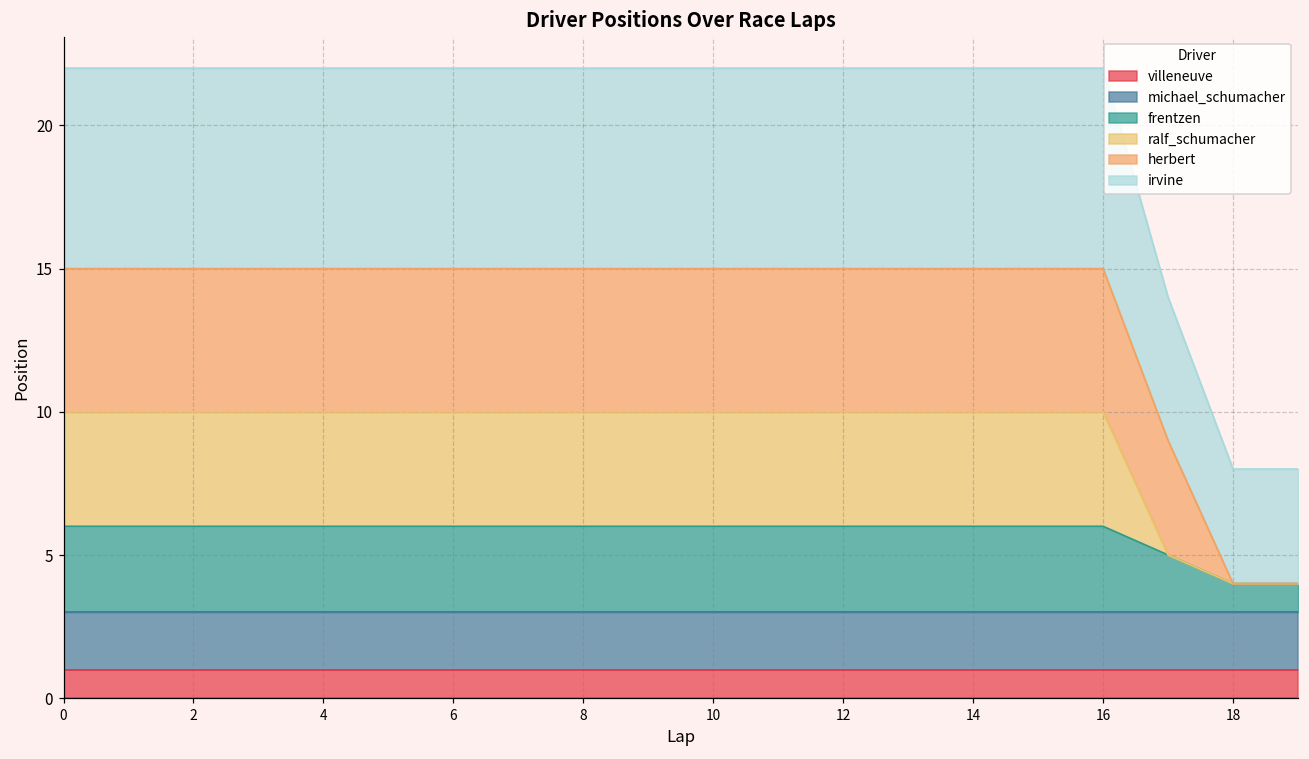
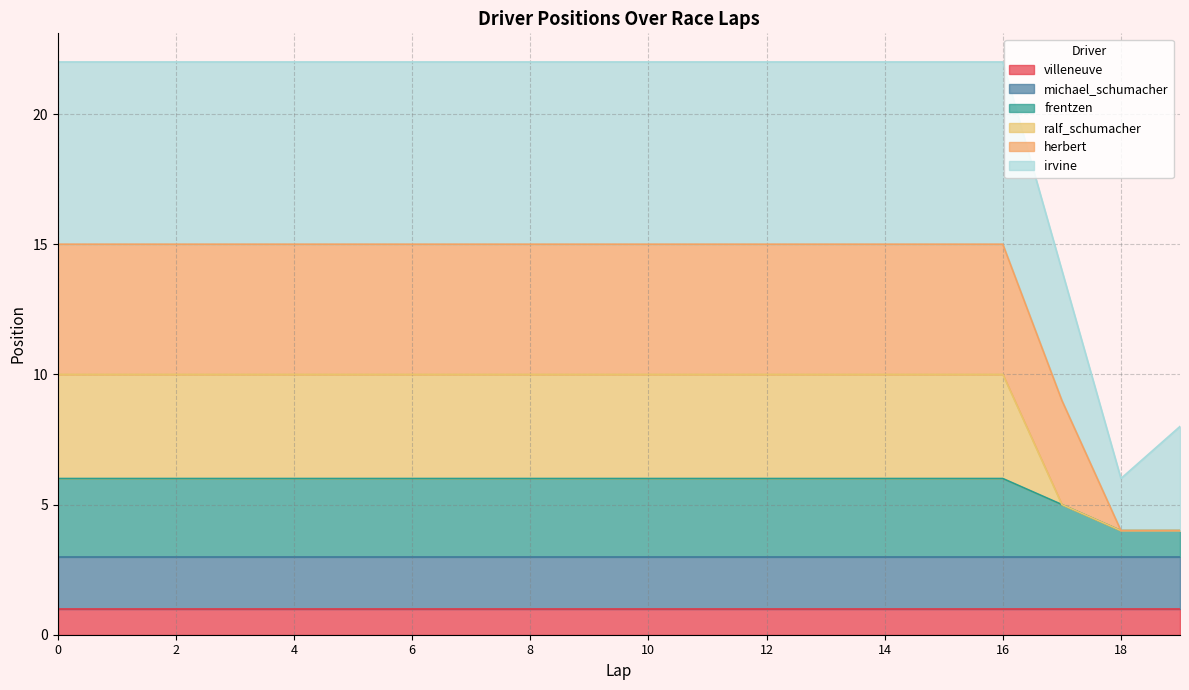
irvine, 18: 4 -> 2
